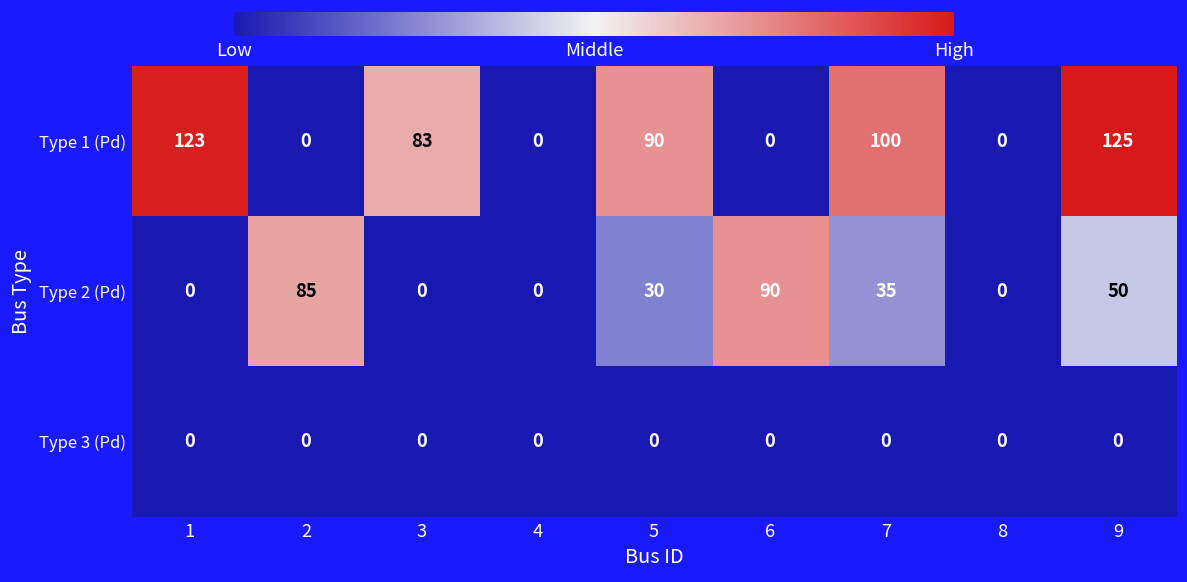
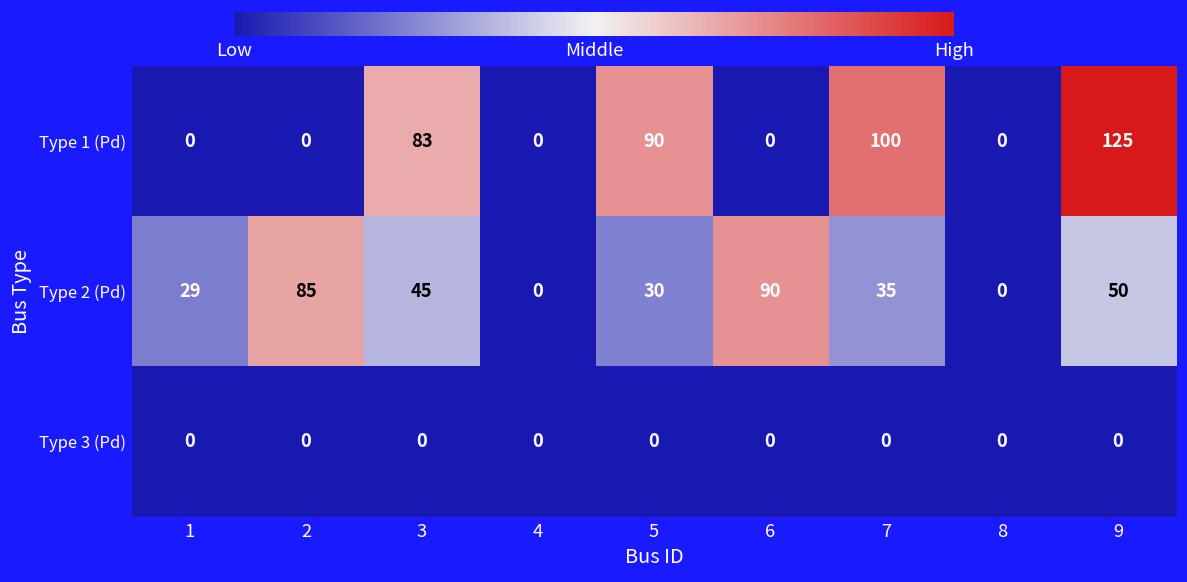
Type 1 (Pd), 1: 123 -> 0
Type 2 (Pd), 1: 0 -> 29
Type 2 (Pd), 3: 0 -> 45
